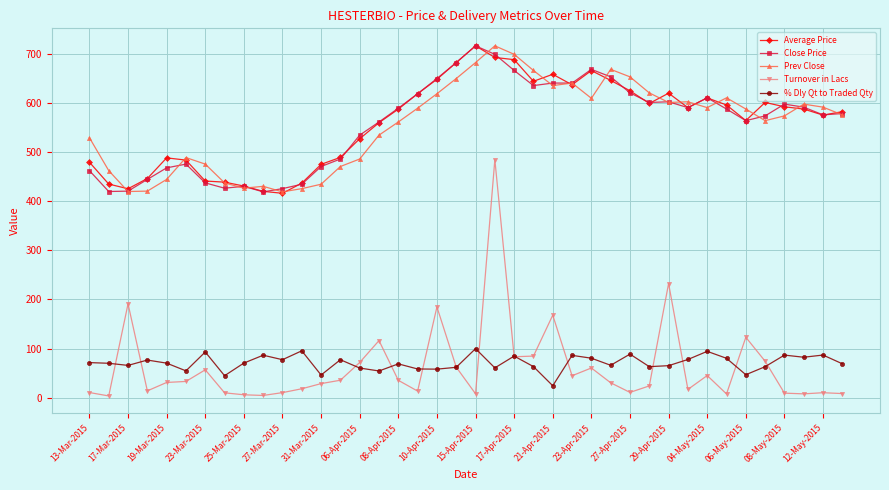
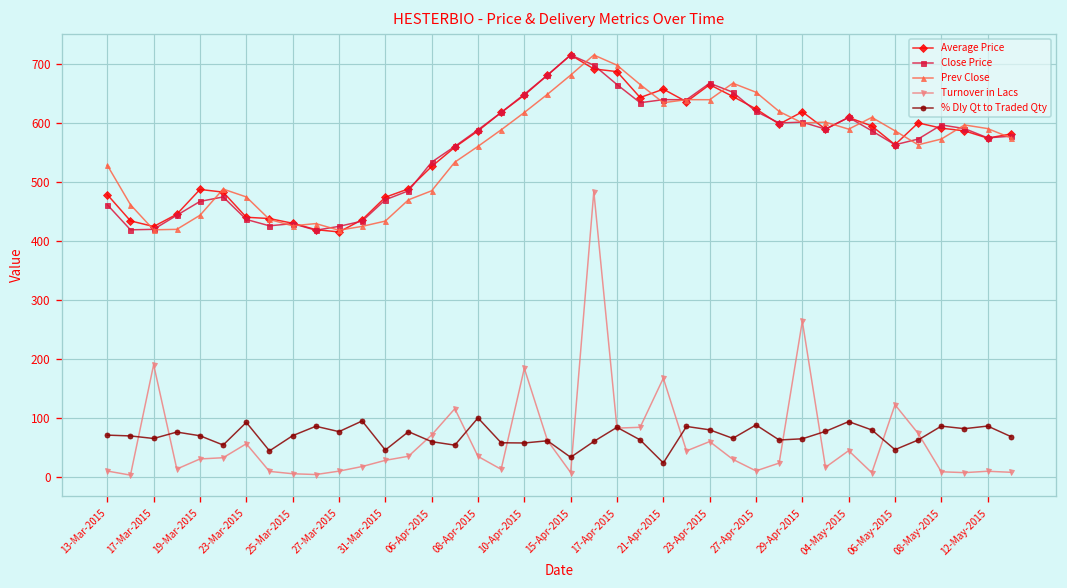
% Dly Qt to Traded Qty, 08-Apr-2015: 70 -> 100
% Dly Qt to Traded Qty, 15-Apr-2015: 100 -> 30
Prev Close, 23-Apr-2015: 610 -> 640
Turnover in Lacs, 29-Apr-2015: 230 -> 260
